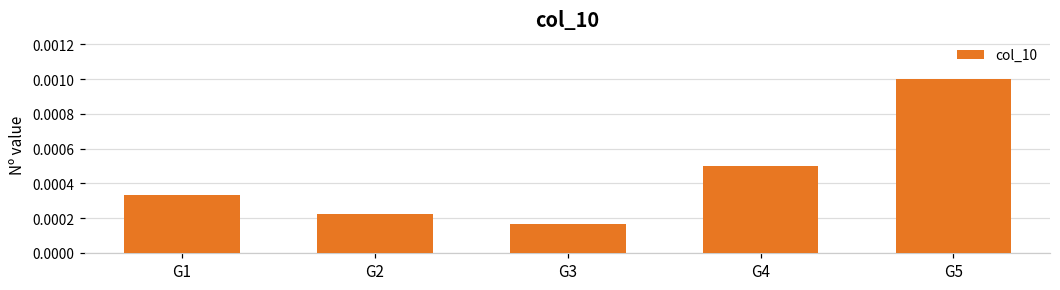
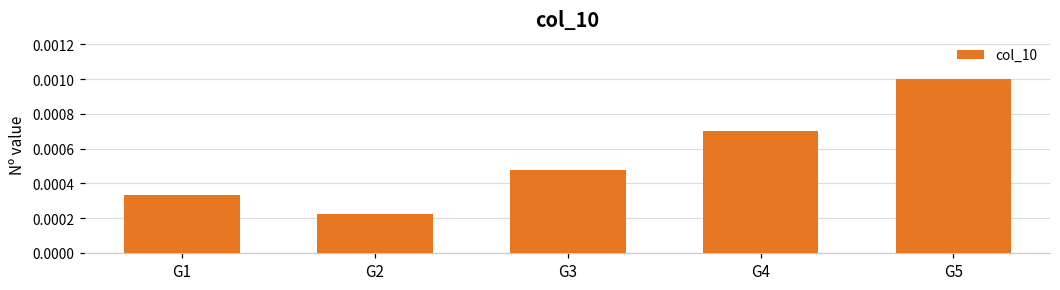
G3: 0.00017 -> 0.00048
G4: 0.0005 -> 0.0007
